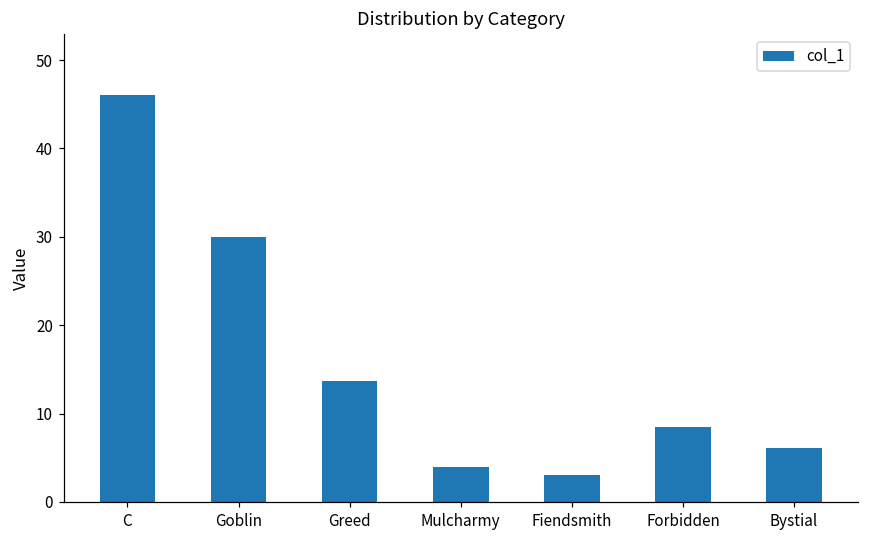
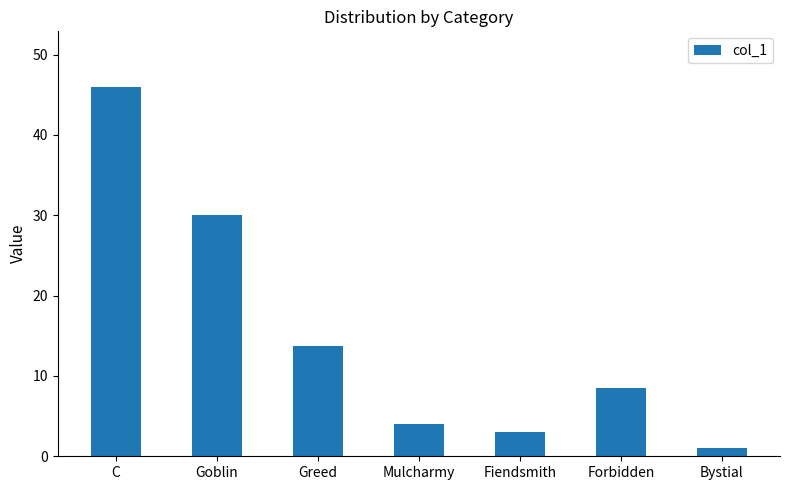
Bystial: 6 -> 1
